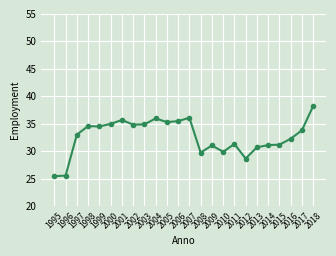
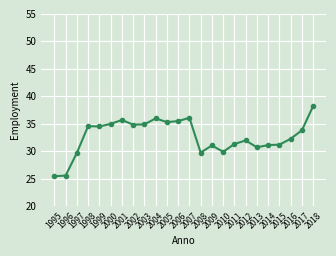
1997: 33 -> 30
2012: 29 -> 32
